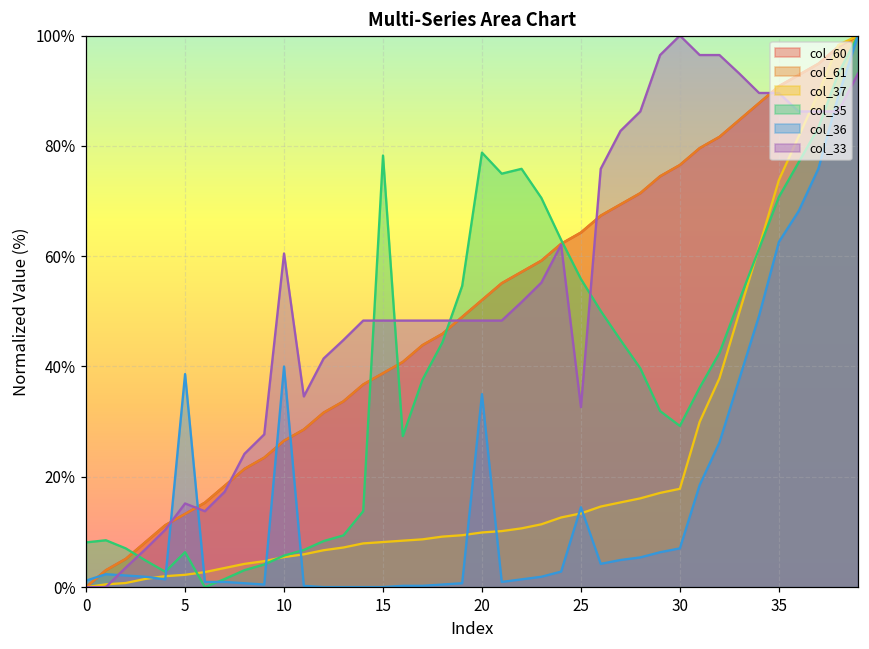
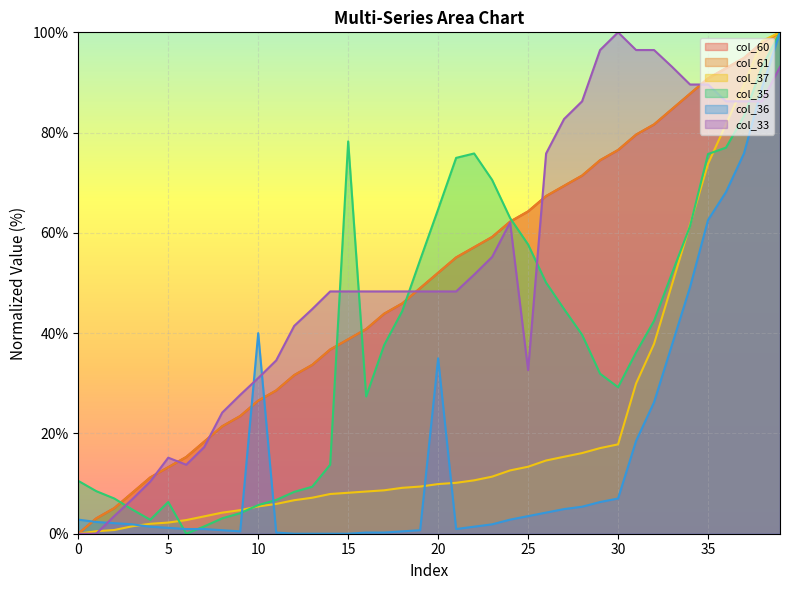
col_35, 0: 8% -> 11%
col_36, 0: 1% -> 3%
col_36, 5: 39% -> 1%
col_33, 10: 60% -> 31%
col_35, 20: 79% -> 65%
col_35, 25: 56% -> 58%
col_36, 25: 14% -> 4%
col_35, 35: 71% -> 76%
